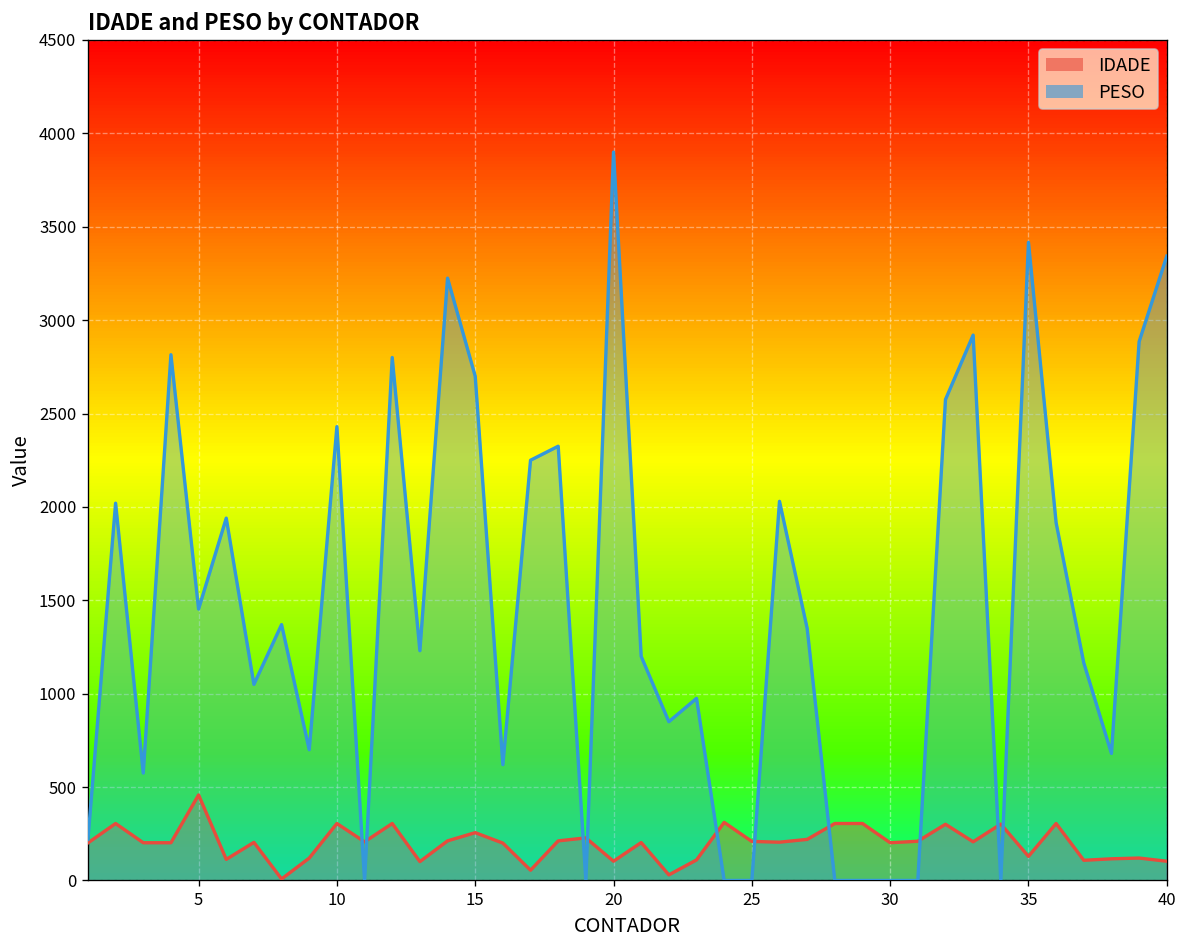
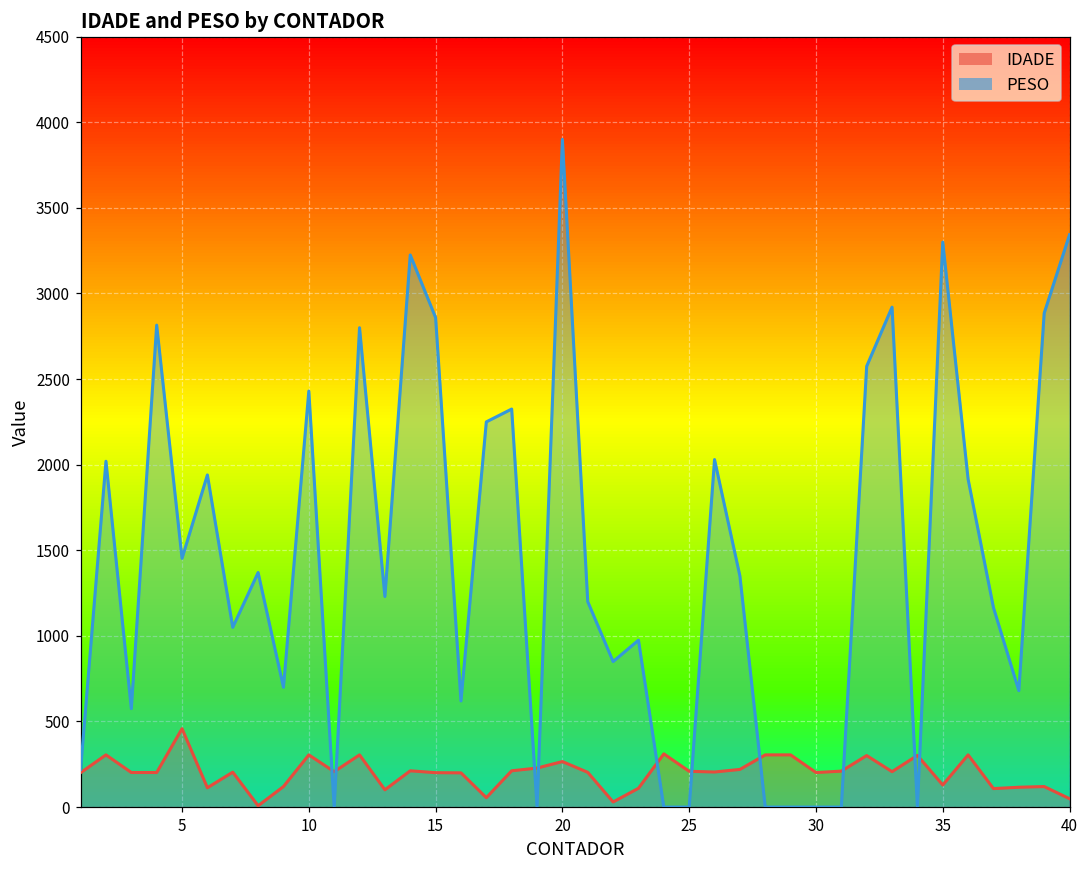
IDADE, 15: 260 -> 200
PESO, 15: 2700 -> 2860
IDADE, 20: 100 -> 270
PESO, 35: 3420 -> 3300
IDADE, 40: 100 -> 50
